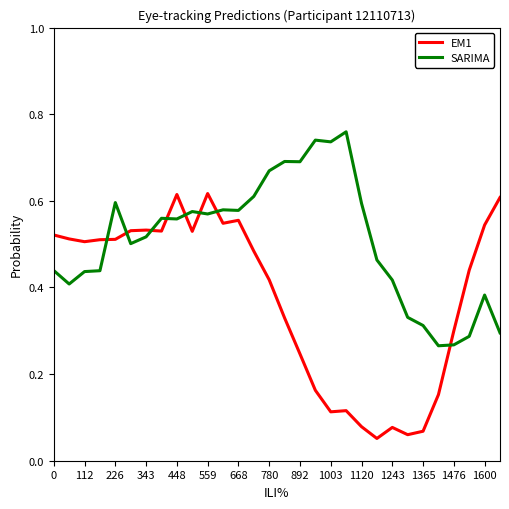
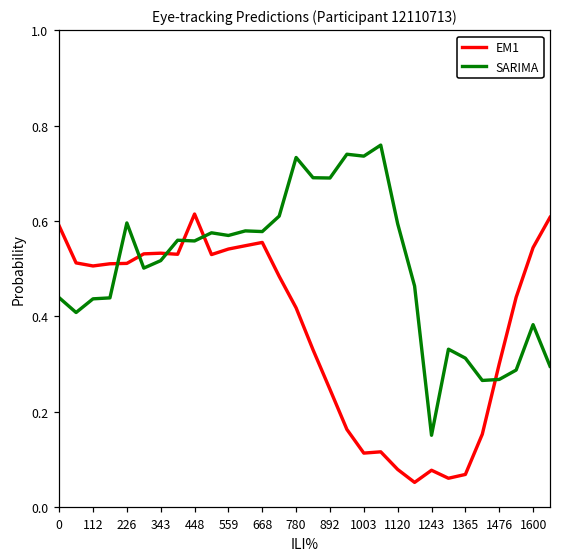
EM1, 0: 0.52 -> 0.59
EM1, 559: 0.62 -> 0.54
SARIMA, 780: 0.67 -> 0.73
SARIMA, 1243: 0.42 -> 0.15
